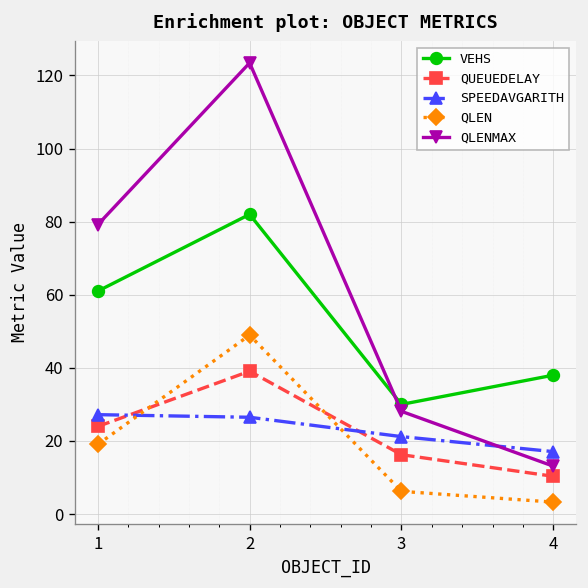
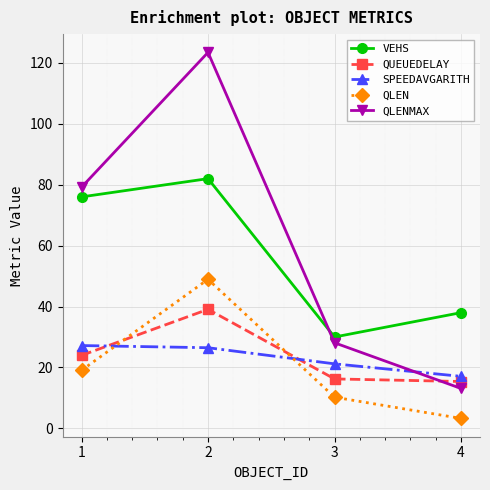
VEHS, 1: 61 -> 76
QLEN, 3: 6 -> 10
QUEUEDELAY, 4: 10 -> 15
